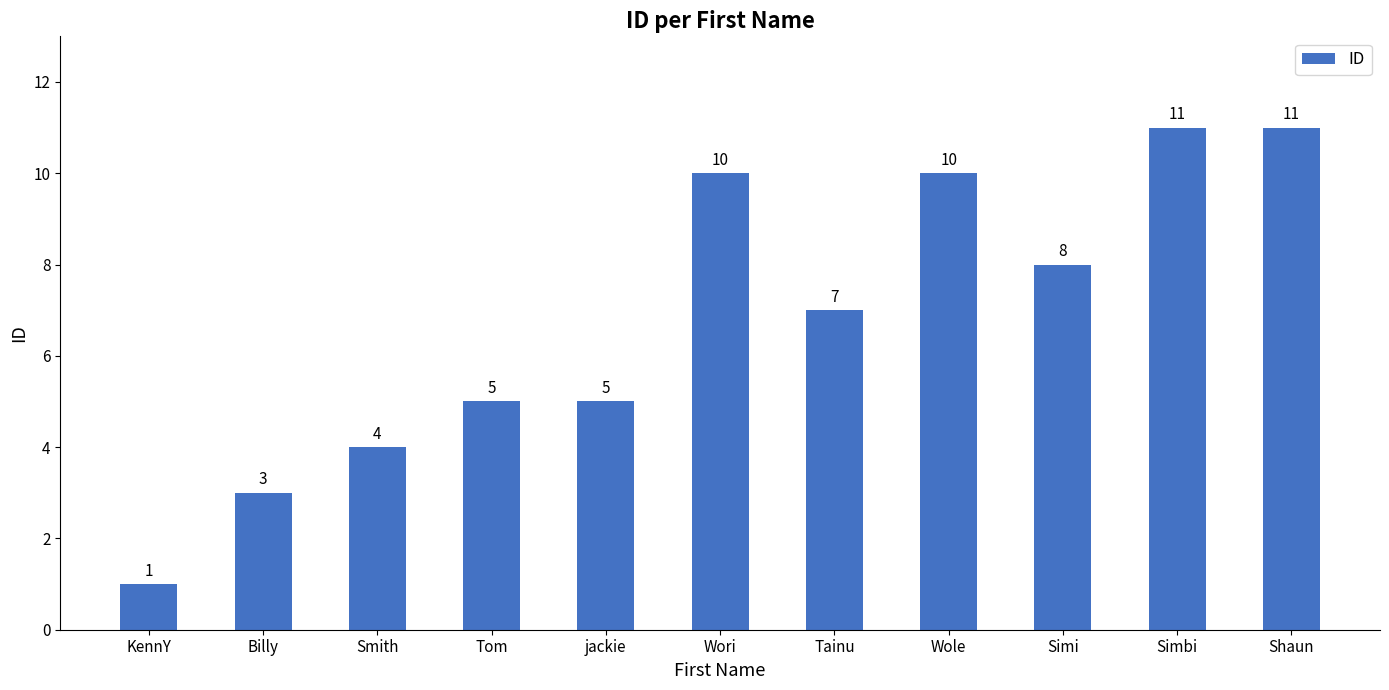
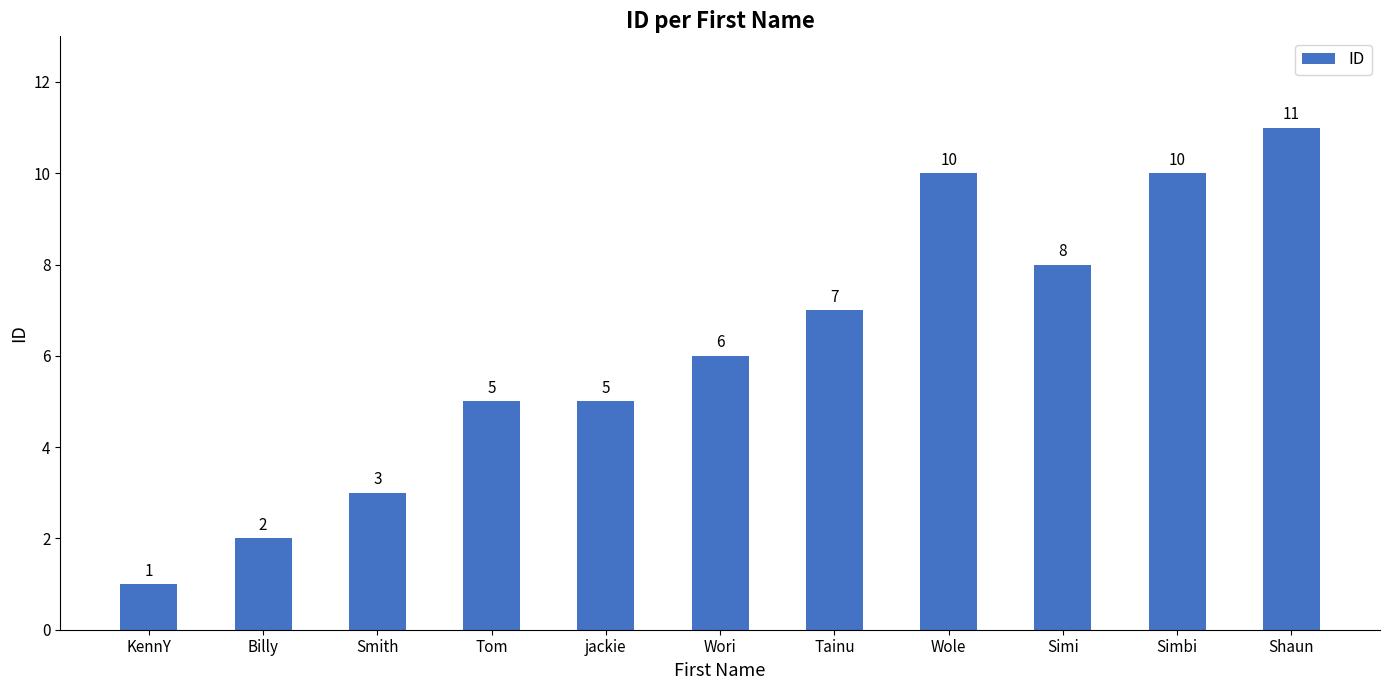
Billy: 3 -> 2
Smith: 4 -> 3
Wori: 10 -> 6
Simbi: 11 -> 10
